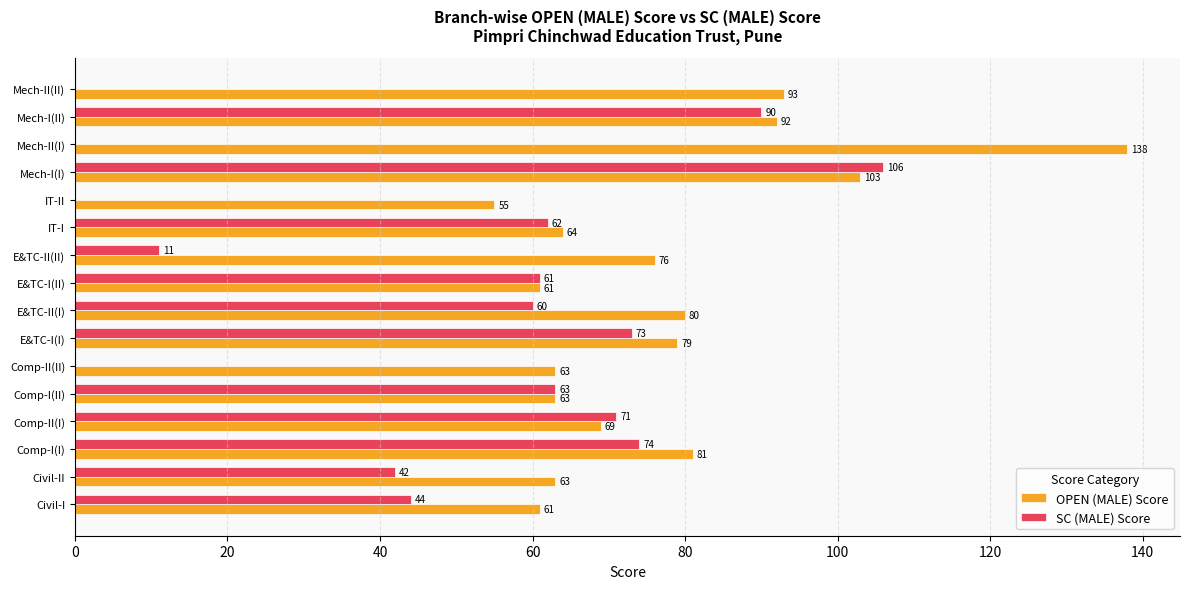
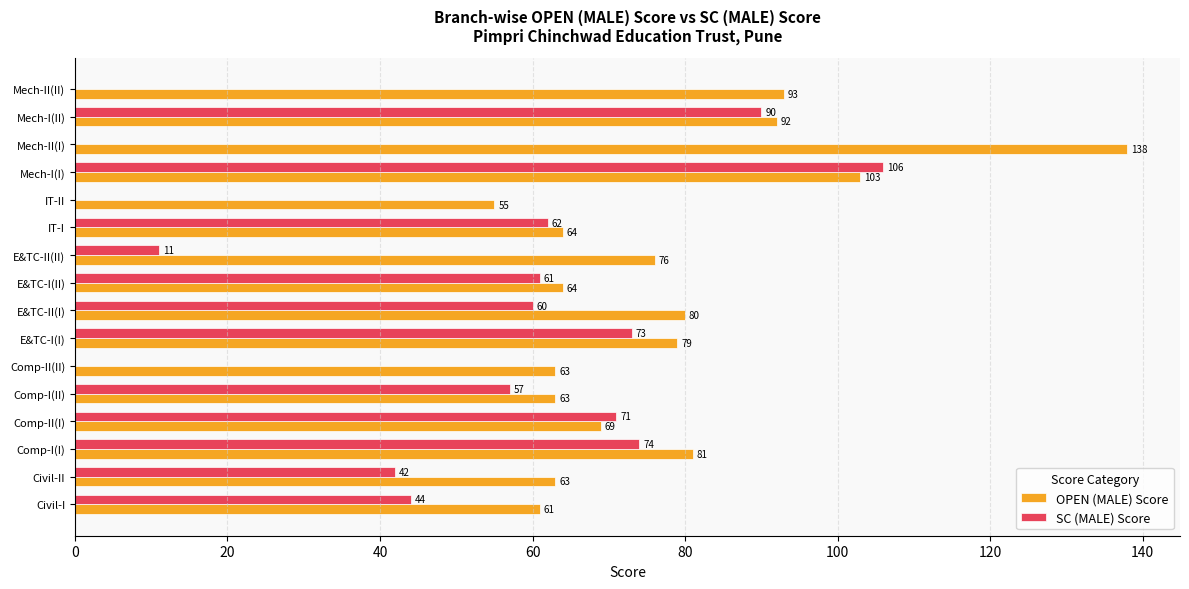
OPEN (MALE) Score, E&TC-I(II): 61 -> 64
SC (MALE) Score, Comp-I(II): 63 -> 57
